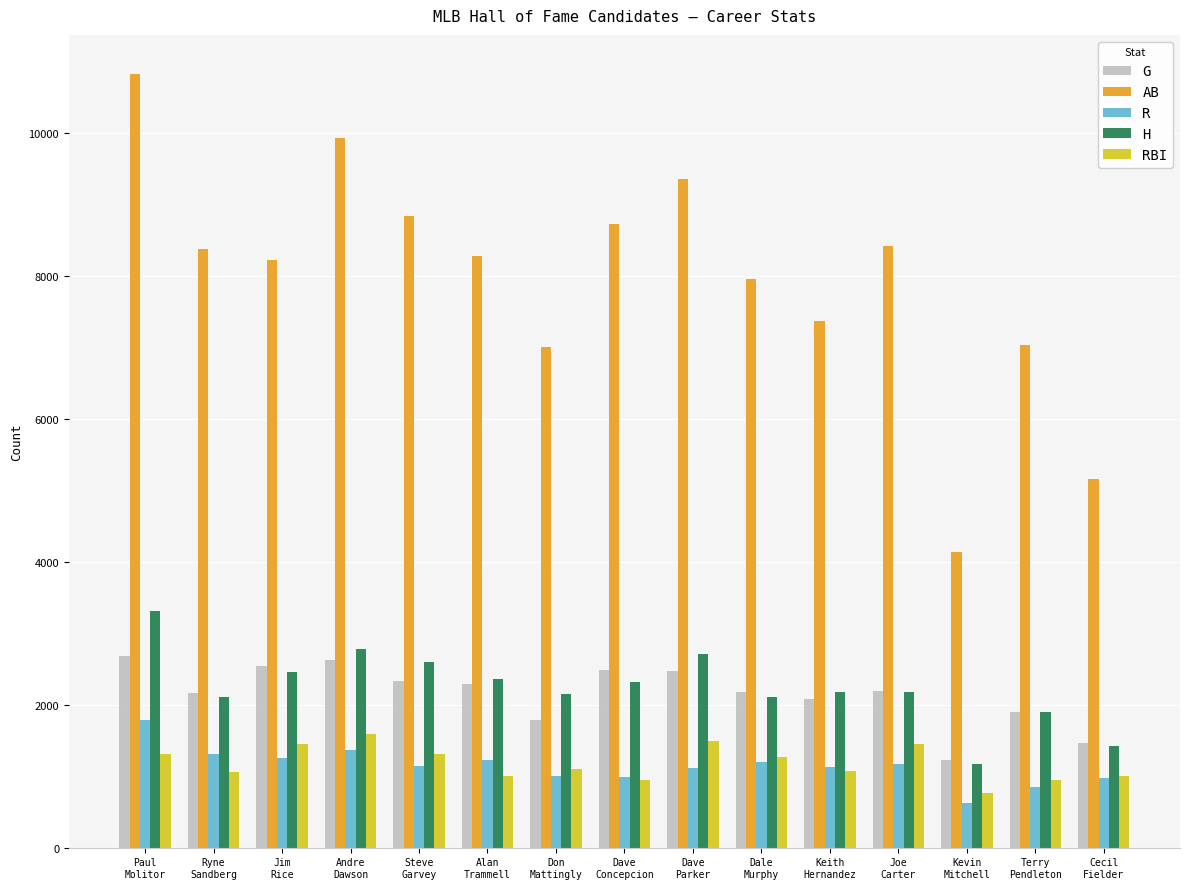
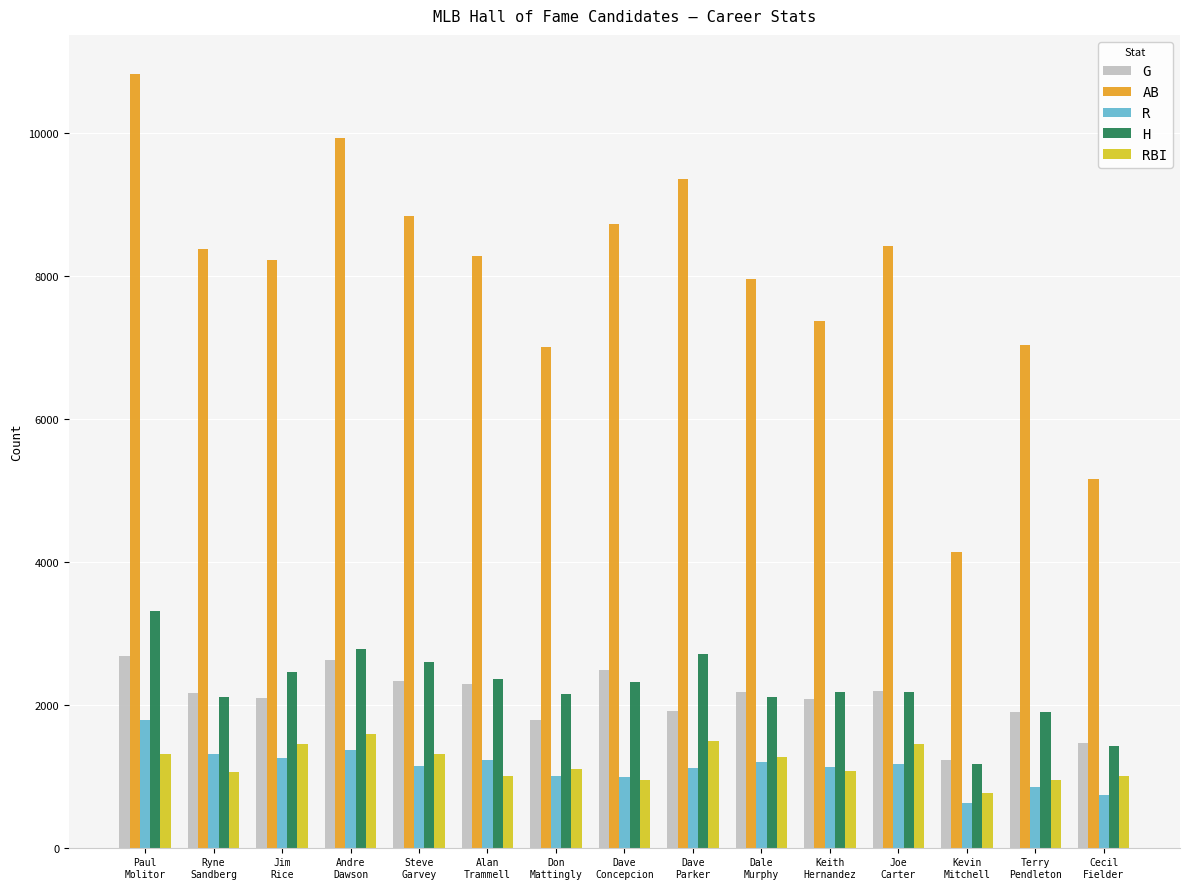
G, Jim Rice: 2500 -> 2100
G, Dave Parker: 2500 -> 1900
R, Cecil Fielder: 1000 -> 700
